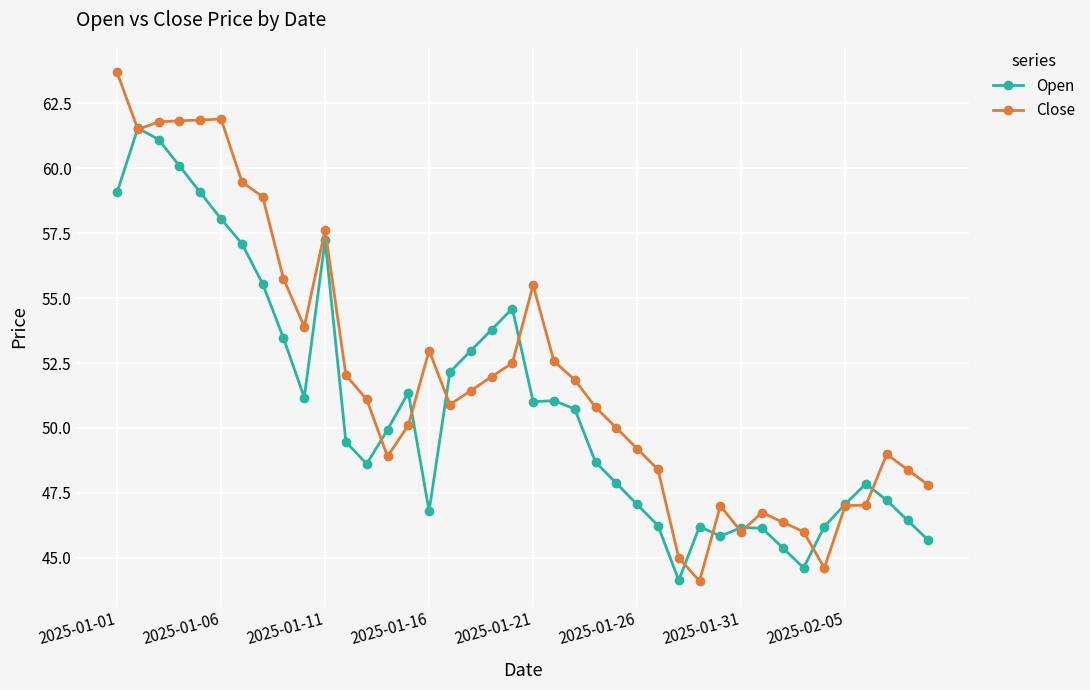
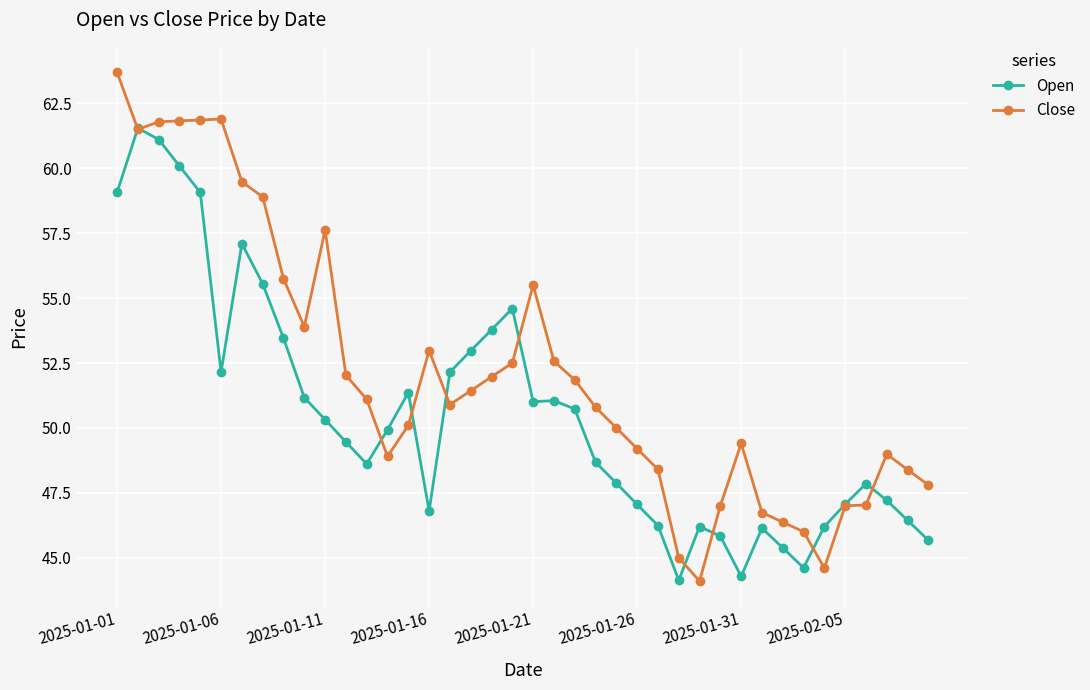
Open, 2025-01-06: 58.1 -> 52.2
Open, 2025-01-11: 57.2 -> 50.3
Open, 2025-01-31: 46.2 -> 44.3
Close, 2025-01-31: 46.0 -> 49.4
